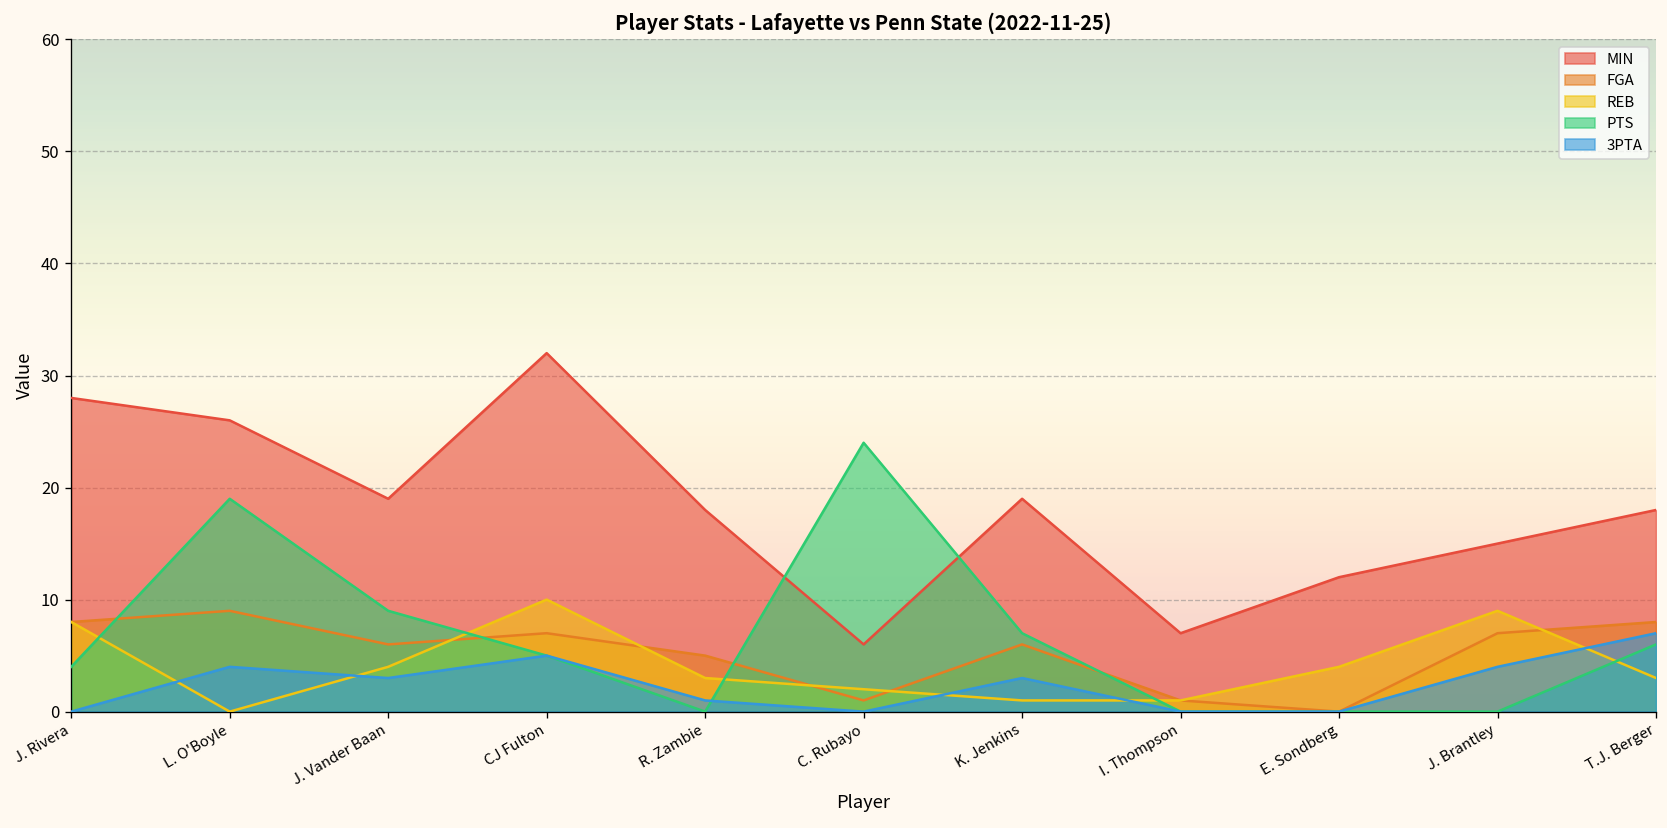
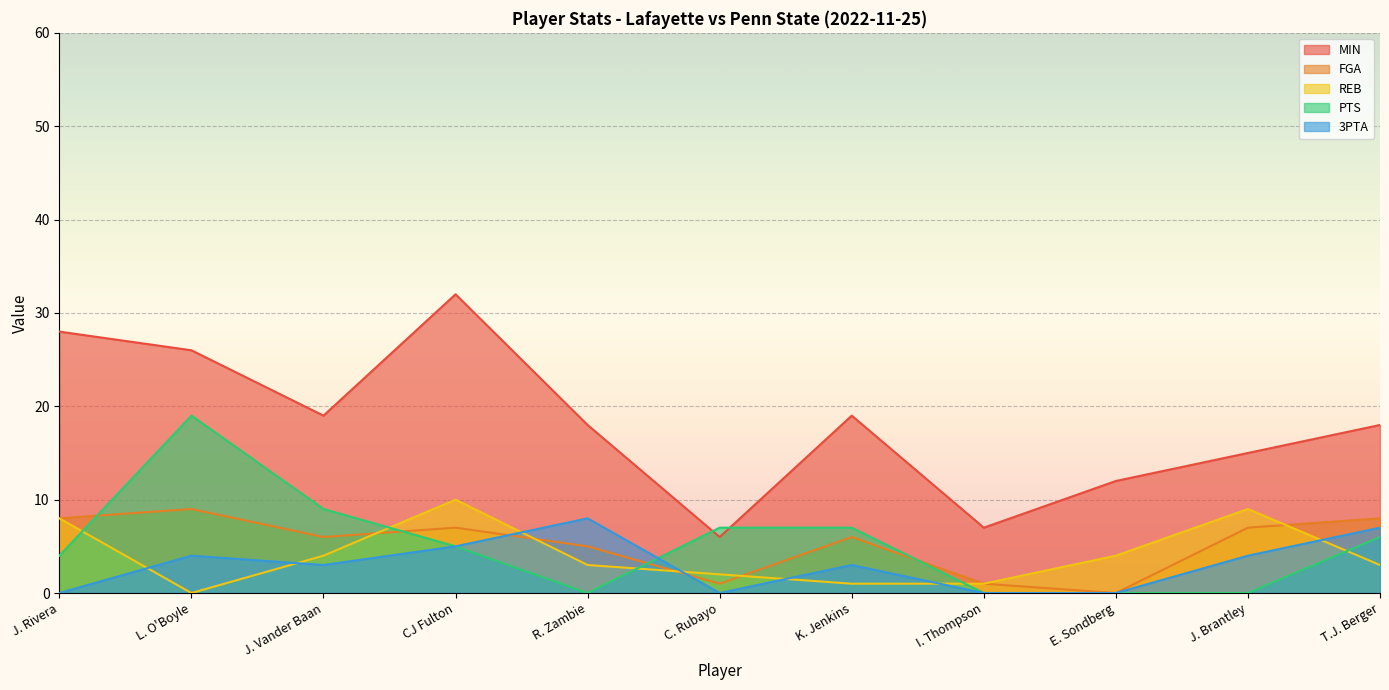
3PTA, R. Zambie: 1 -> 8
PTS, C. Rubayo: 24 -> 7
